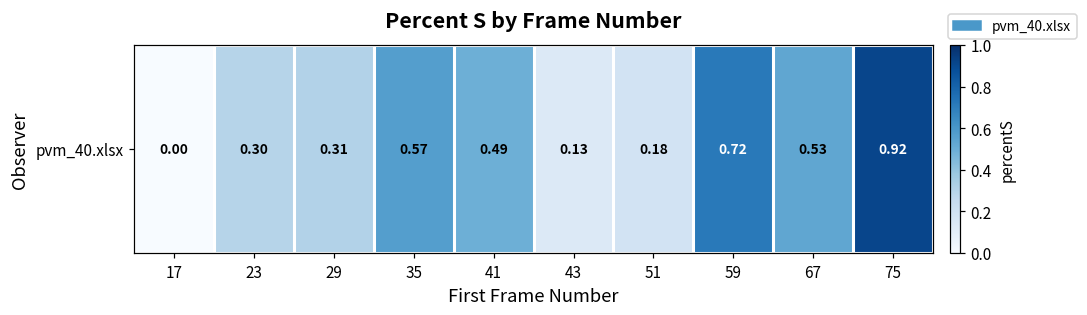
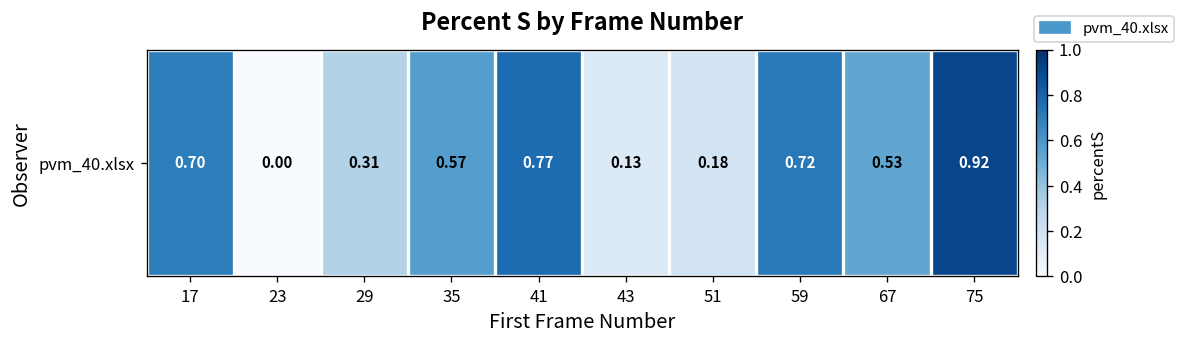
pvm_40.xlsx, 17: 0.00 -> 0.70
pvm_40.xlsx, 23: 0.30 -> 0.00
pvm_40.xlsx, 41: 0.49 -> 0.77
